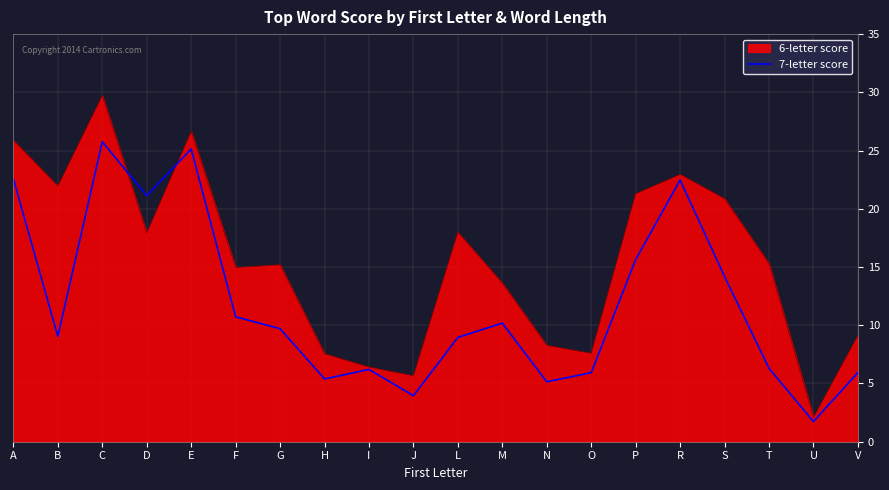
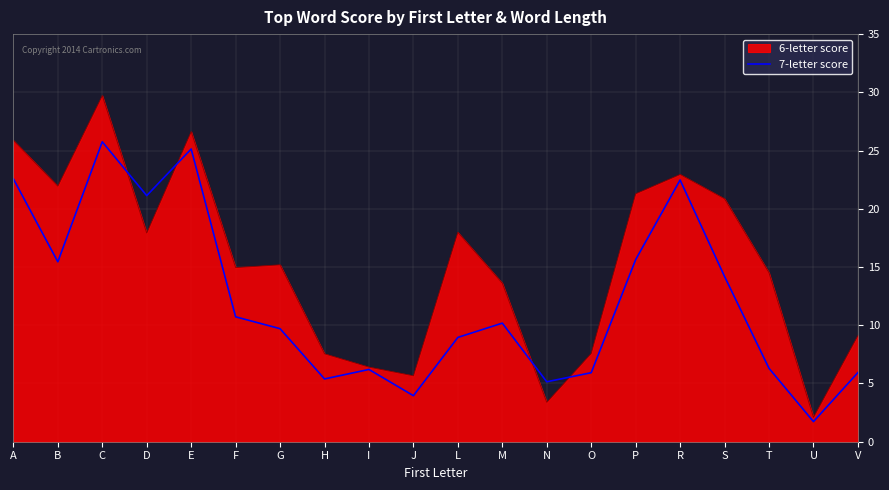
7-letter score, B: 9.0 -> 15.5
6-letter score, N: 8.3 -> 3.4
6-letter score, T: 15.3 -> 14.5
